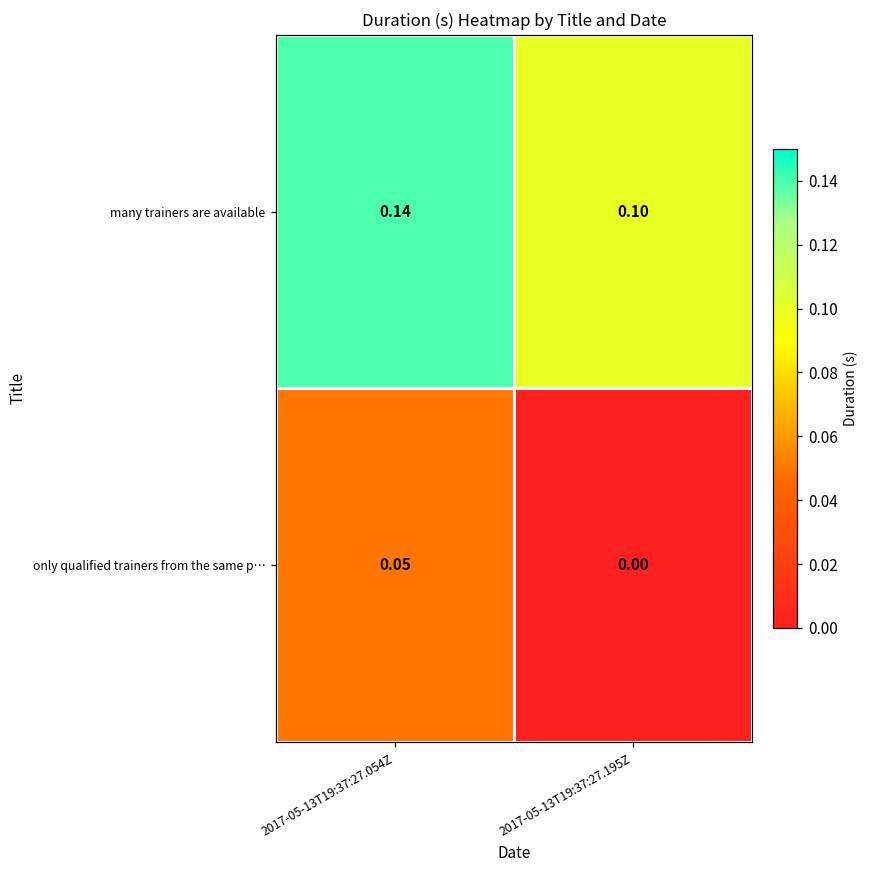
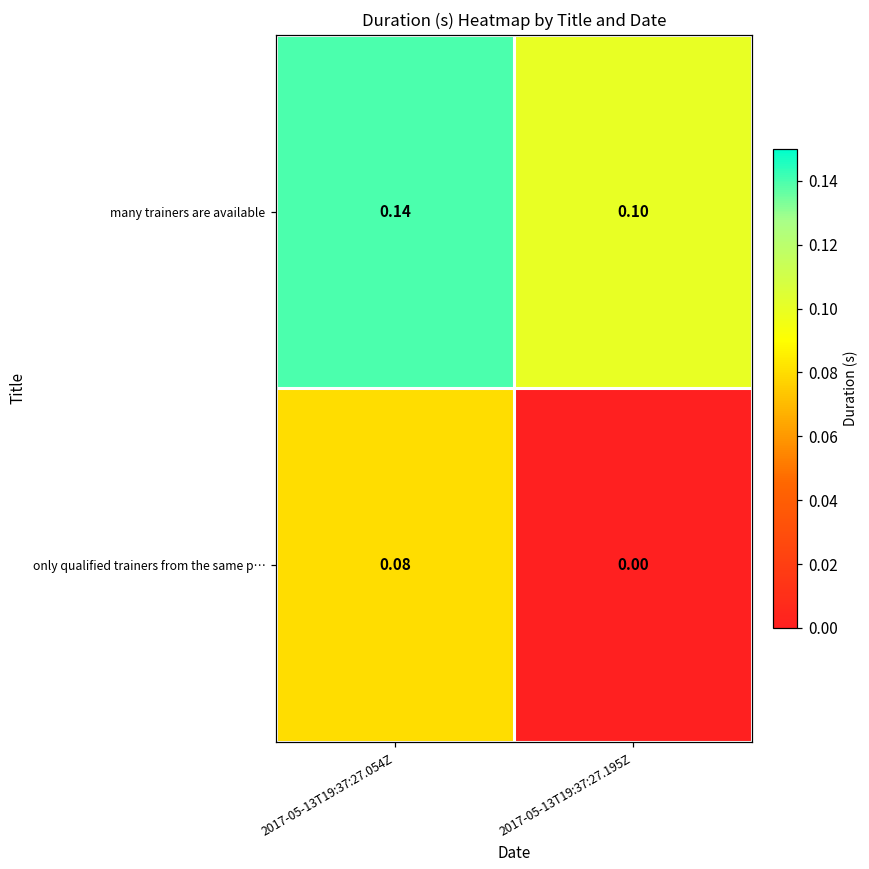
only qualified trainers from the same p…, 2017-05-13T19:37:27.054Z: 0.05 -> 0.08
